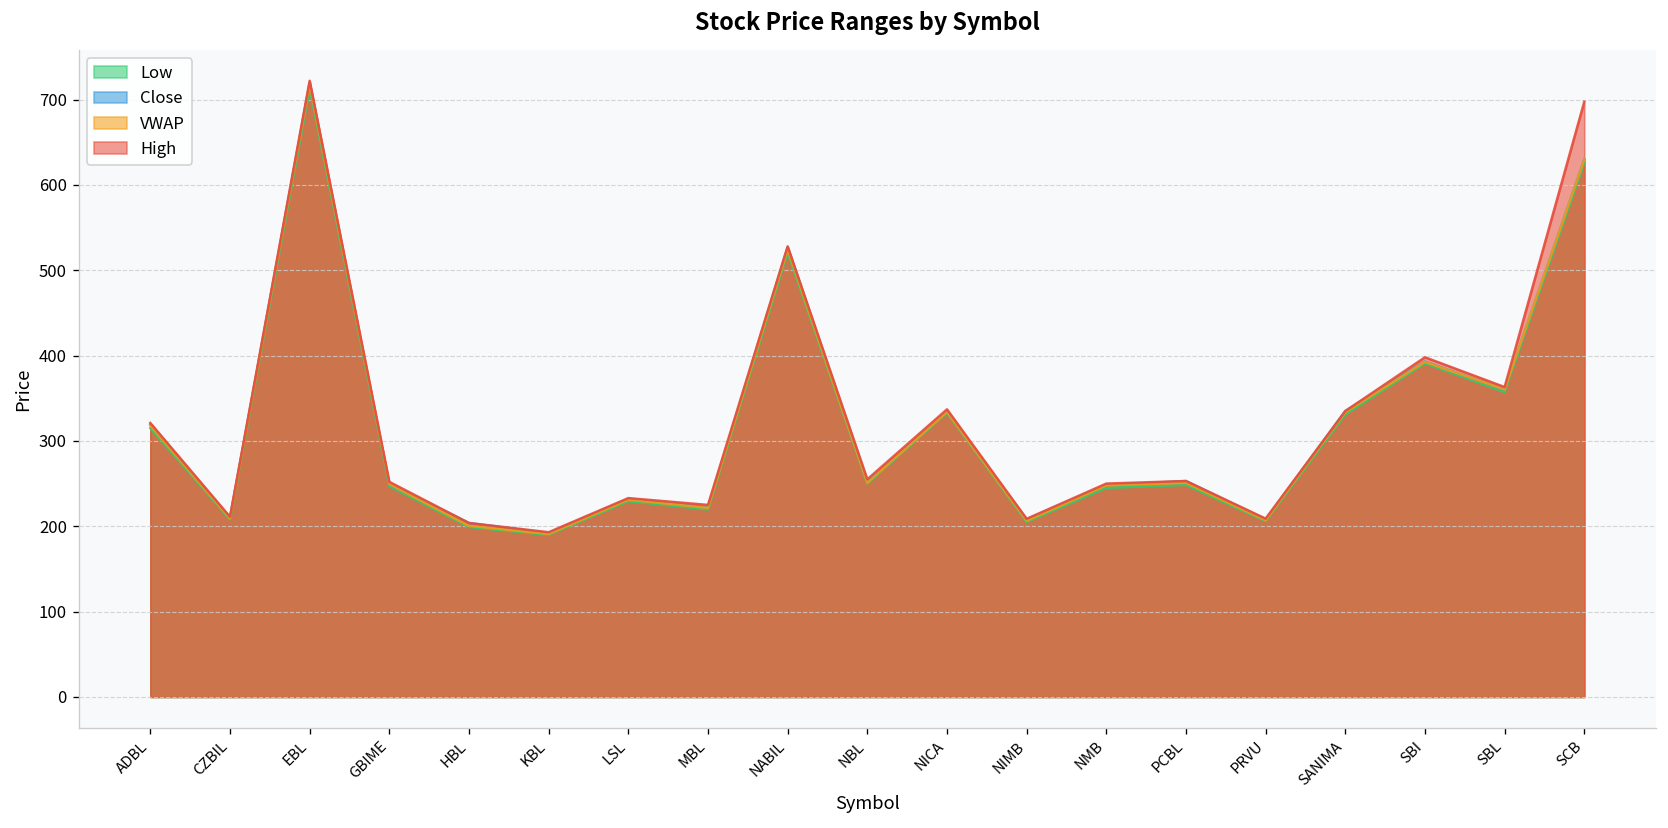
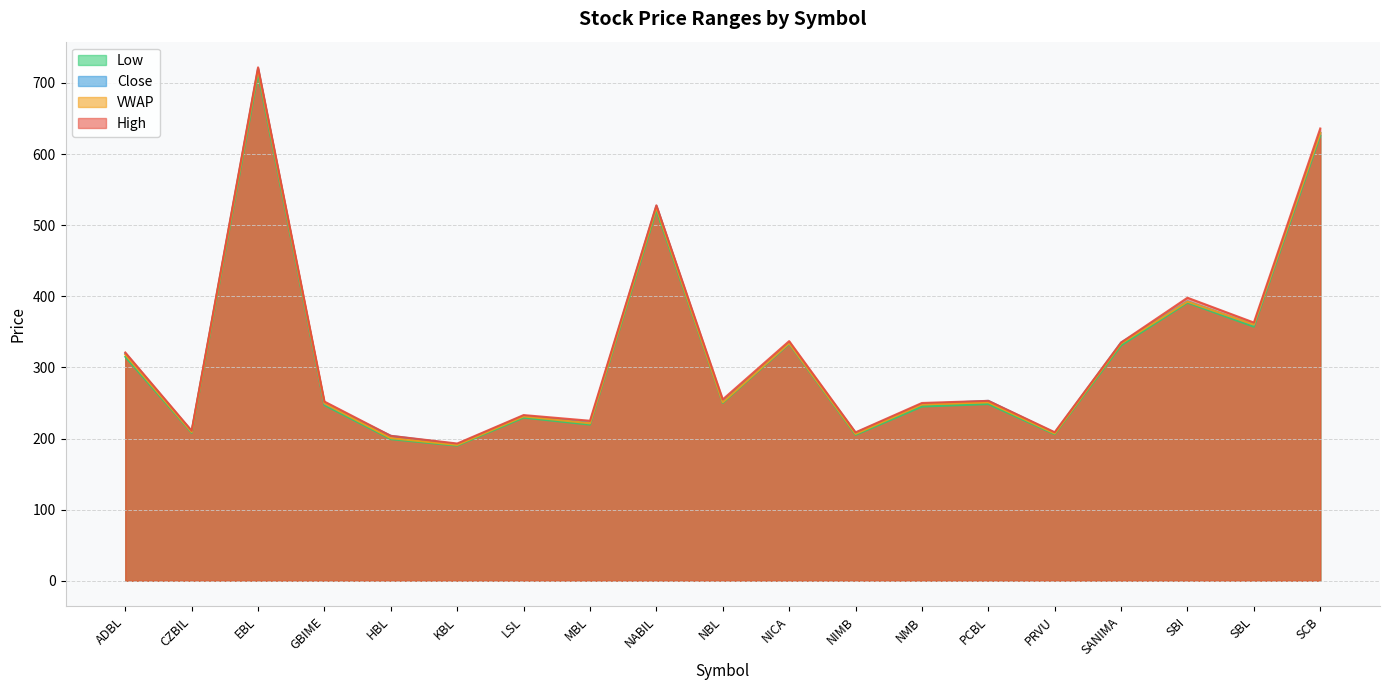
High, SCB: 700 -> 640
